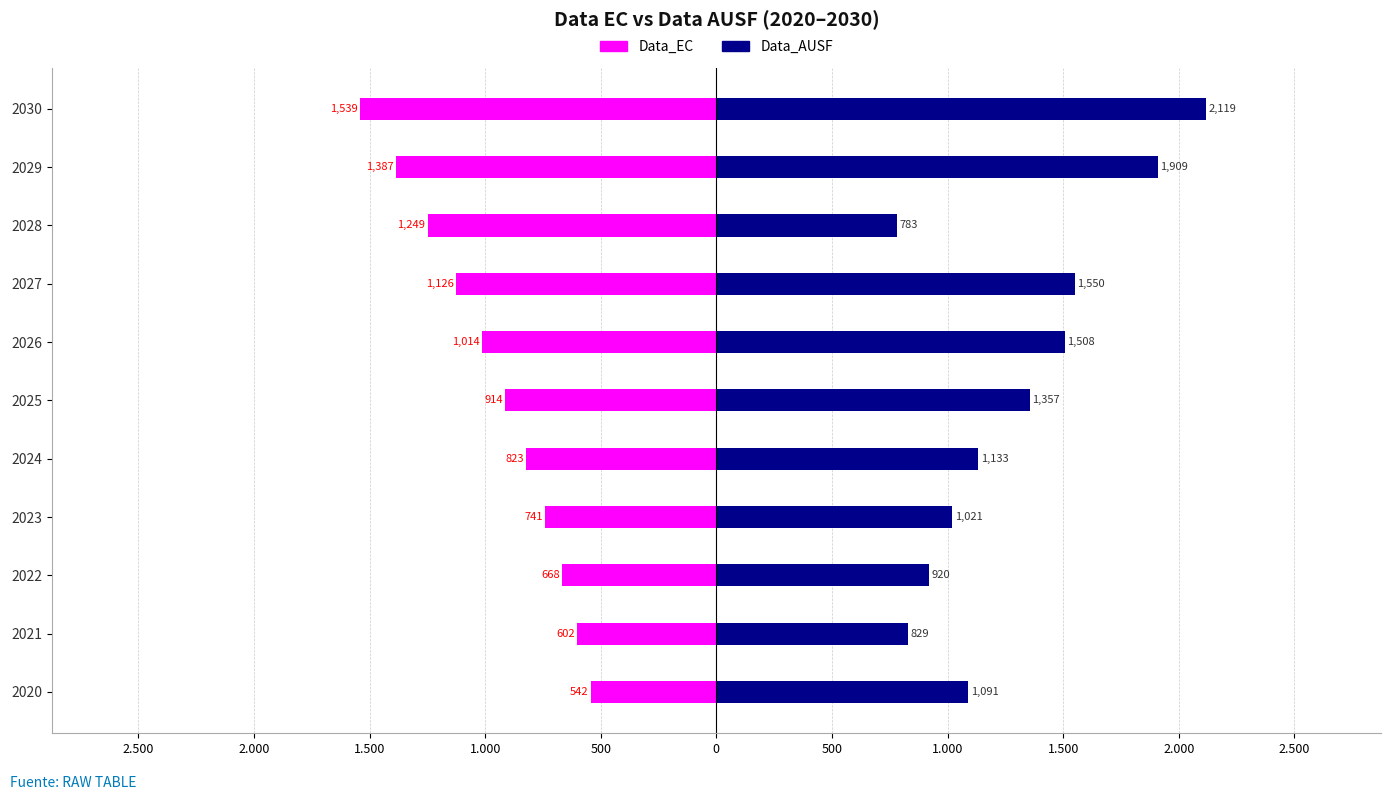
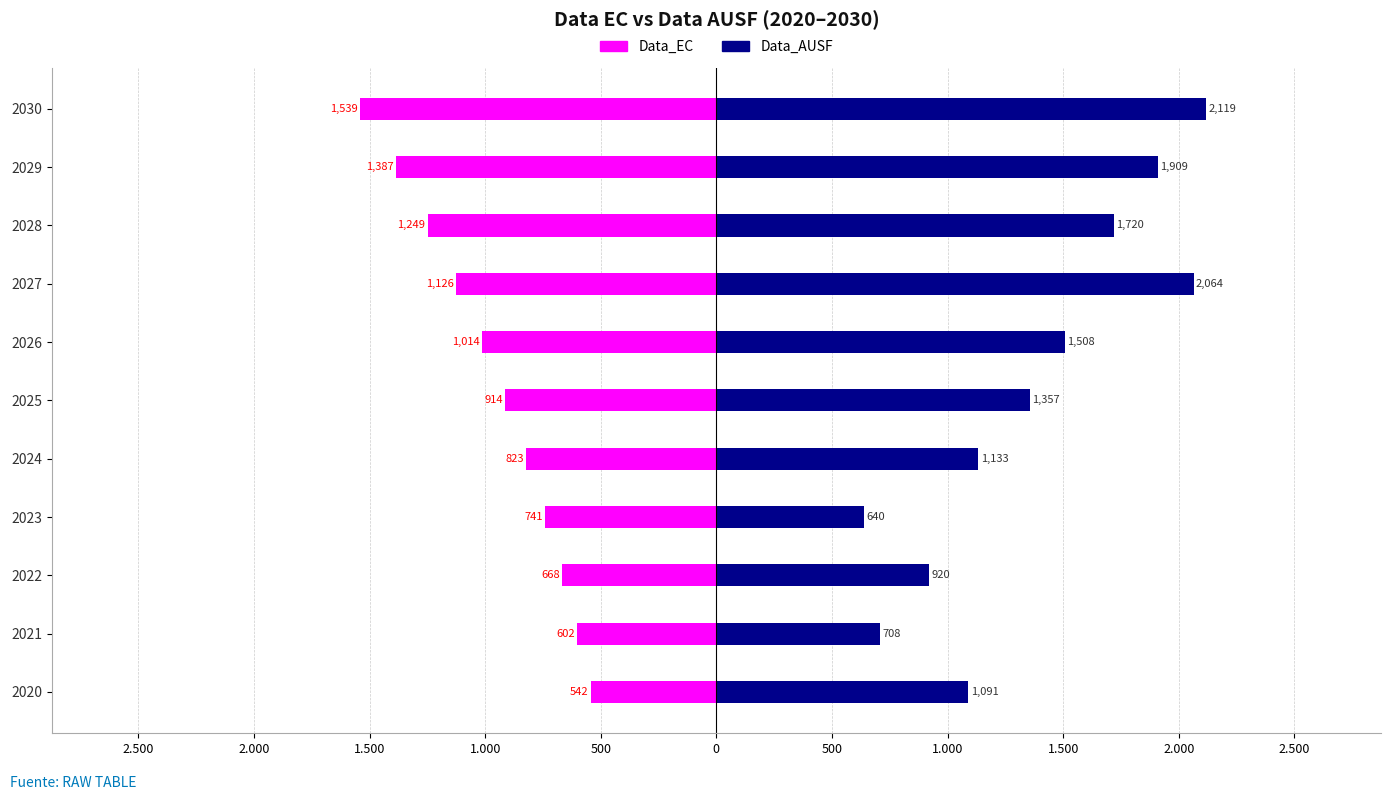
Data_AUSF, 2028: 783 -> 1,720
Data_AUSF, 2027: 1,550 -> 2,064
Data_AUSF, 2023: 1,021 -> 640
Data_AUSF, 2021: 829 -> 708
